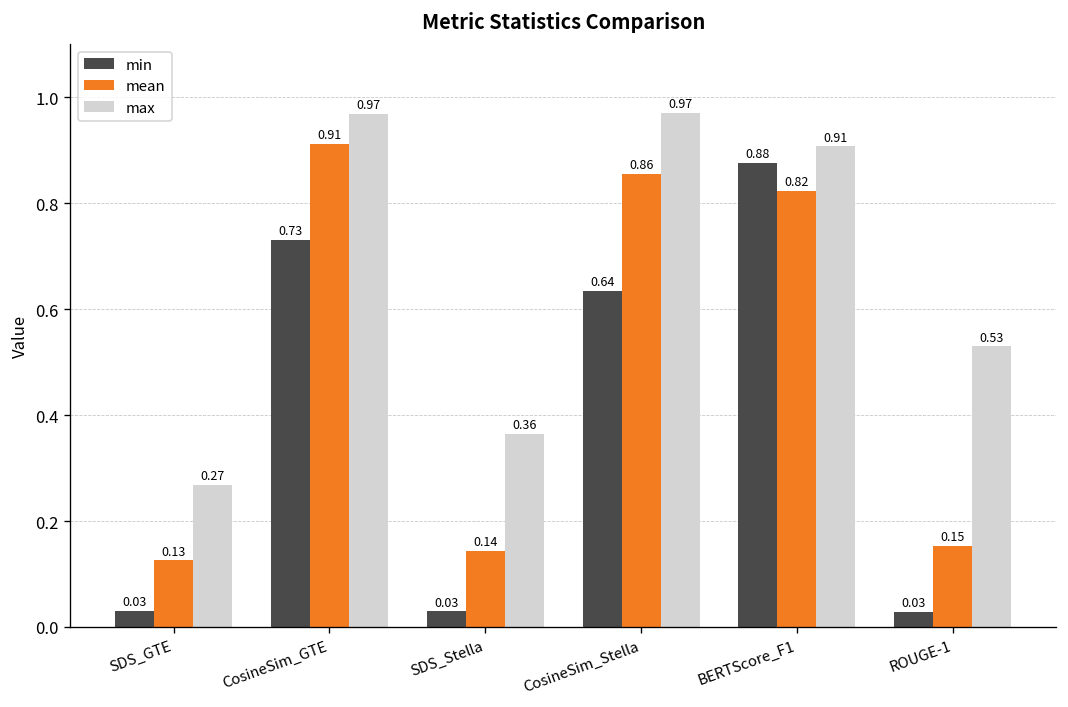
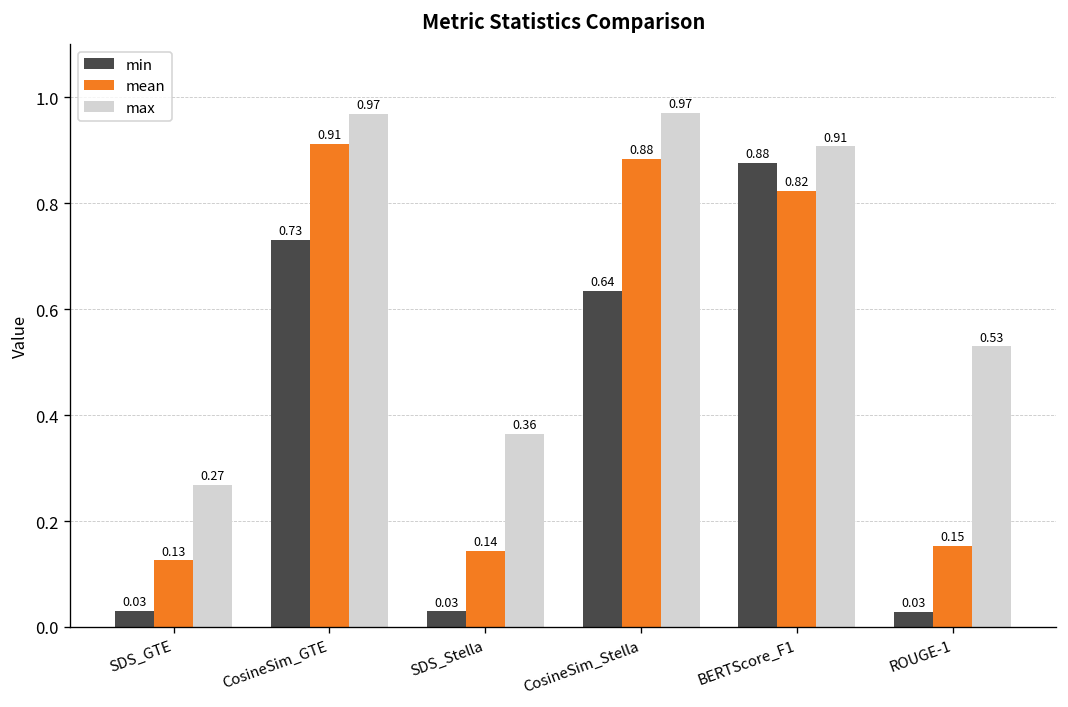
mean, CosineSim_Stella: 0.86 -> 0.88
